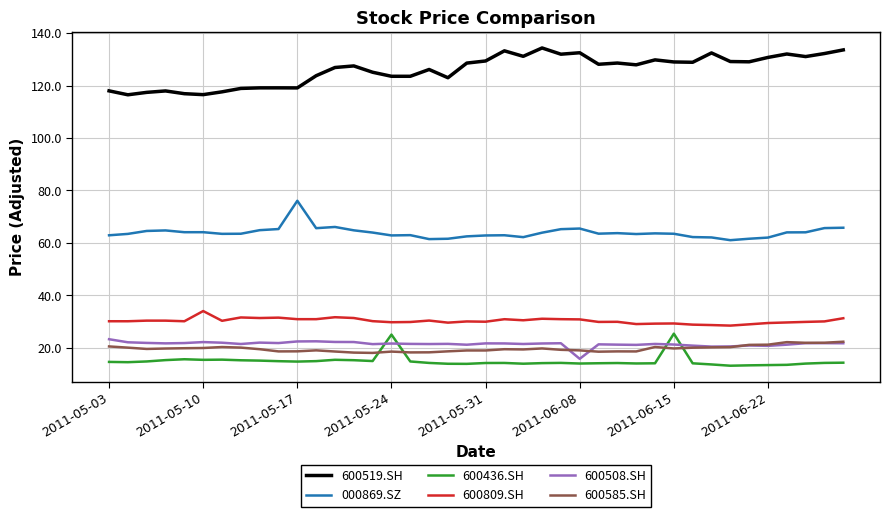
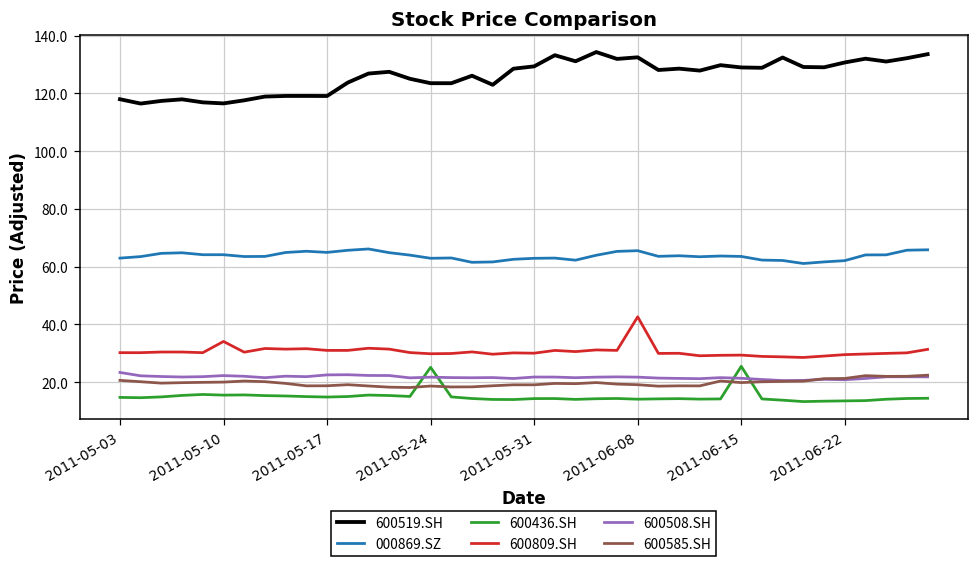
000869.SZ, 2011-05-17: 76 -> 65
600809.SH, 2011-06-08: 31 -> 43
600508.SH, 2011-06-08: 16 -> 22
